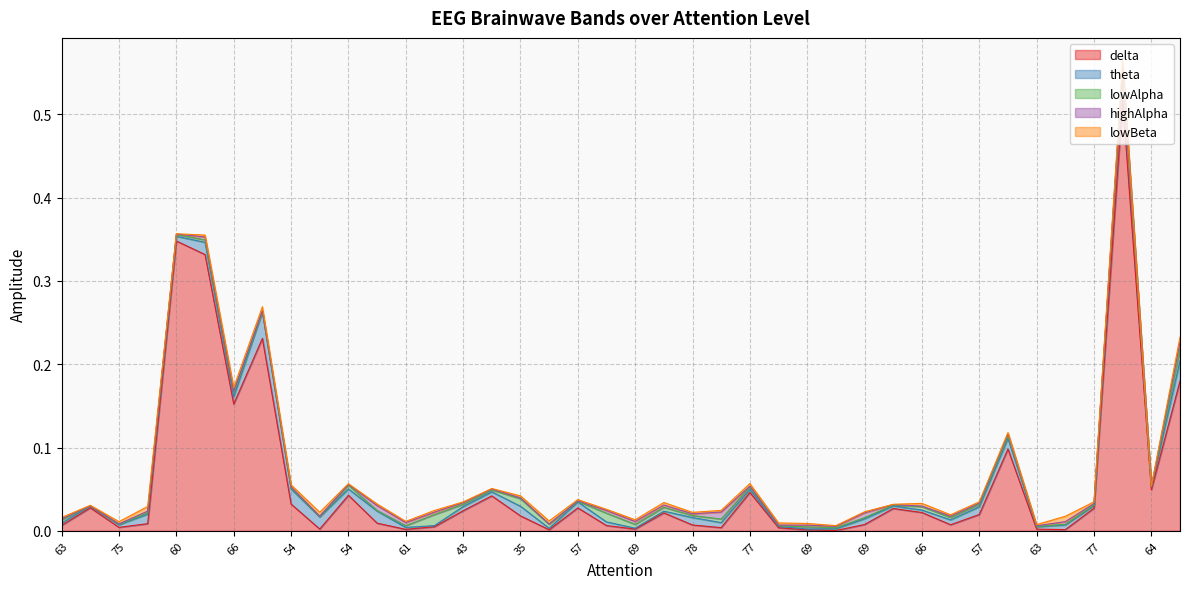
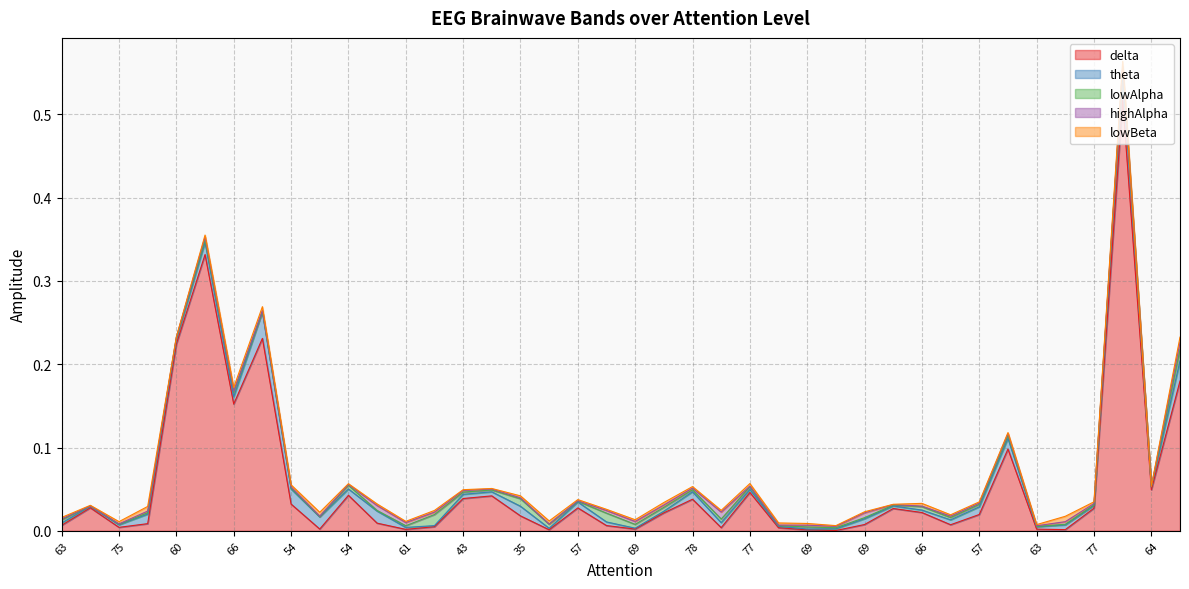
delta, 60: 0.35 -> 0.22
delta, 43: 0.02 -> 0.04
delta, 78: 0.01 -> 0.04
